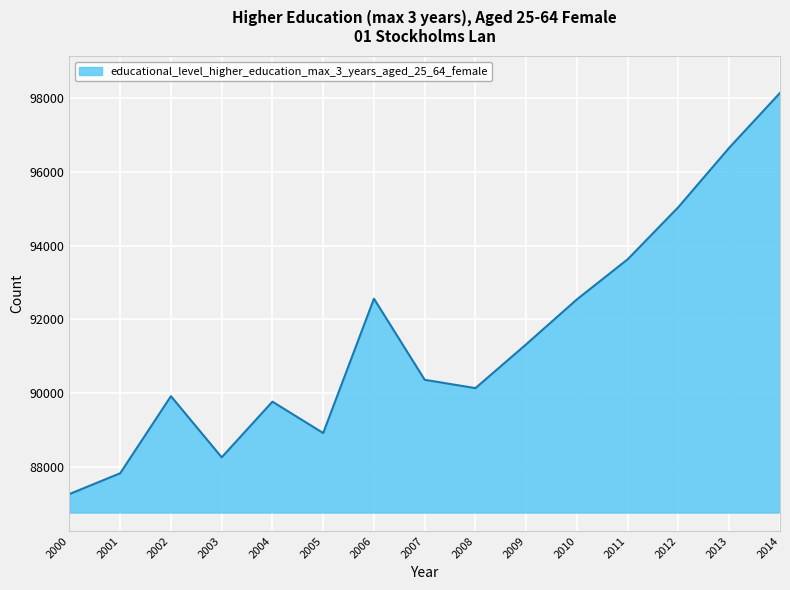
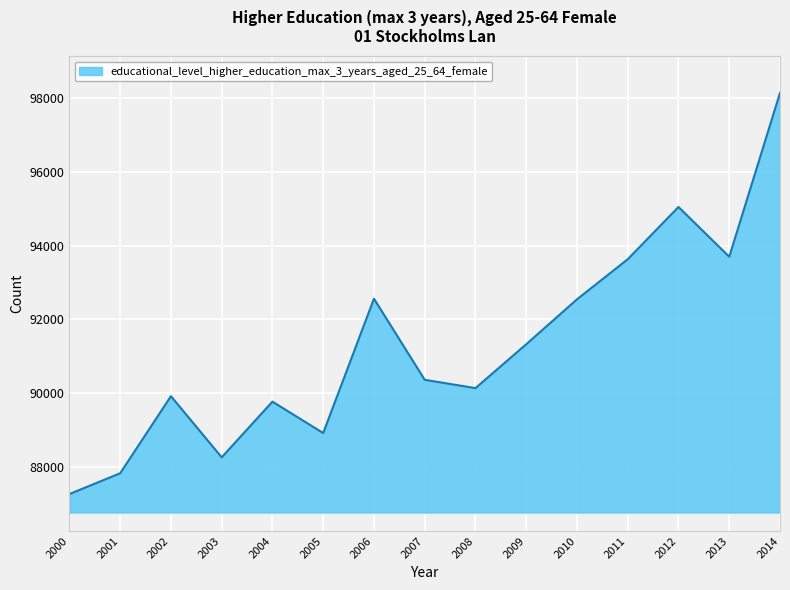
2013: 96600 -> 93700
